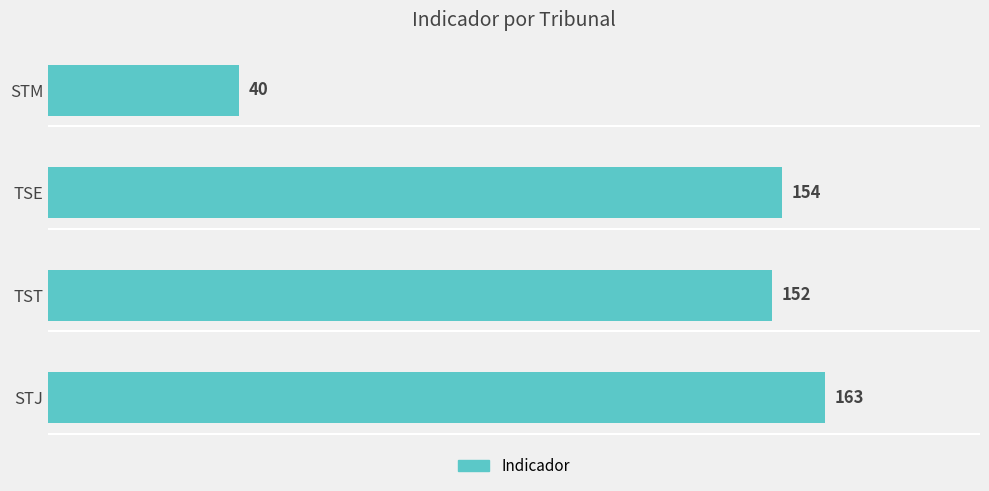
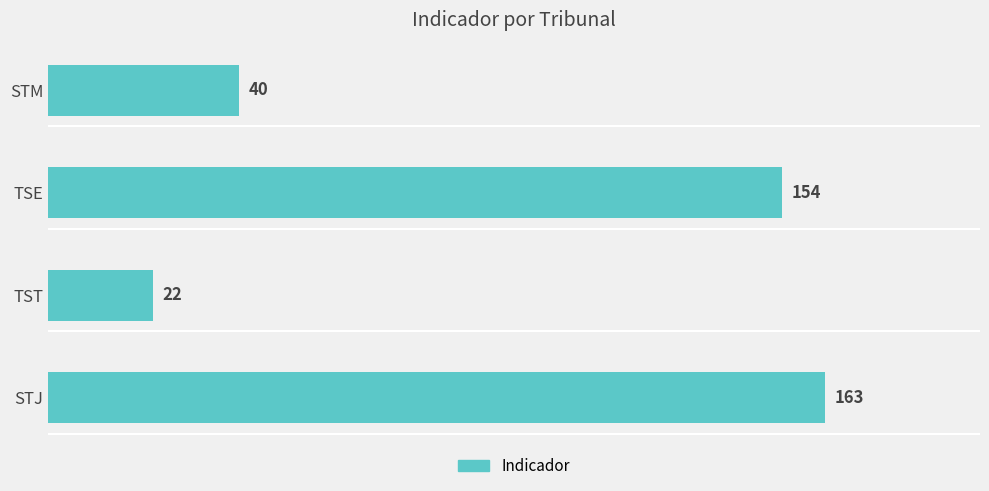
TST: 152 -> 22
